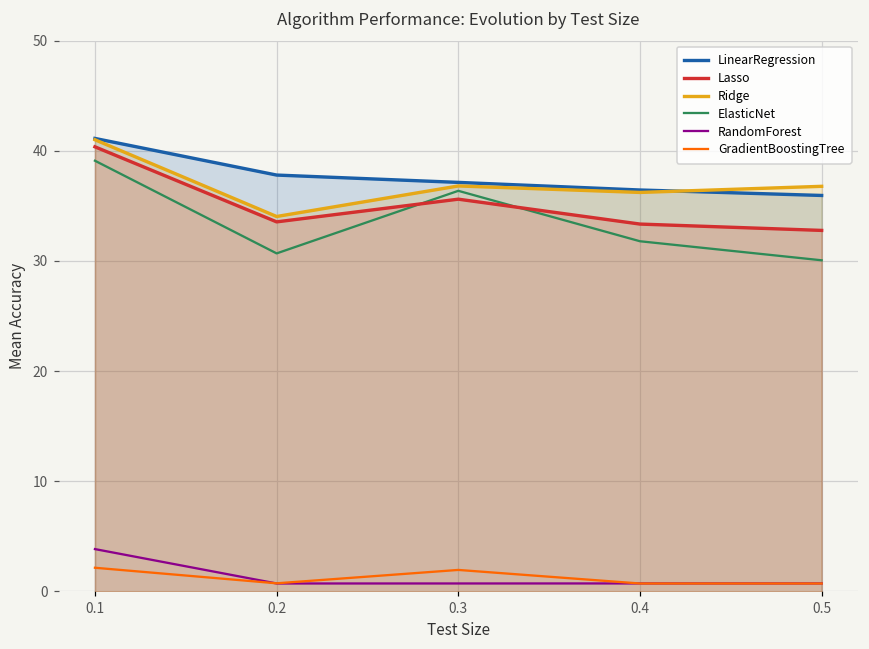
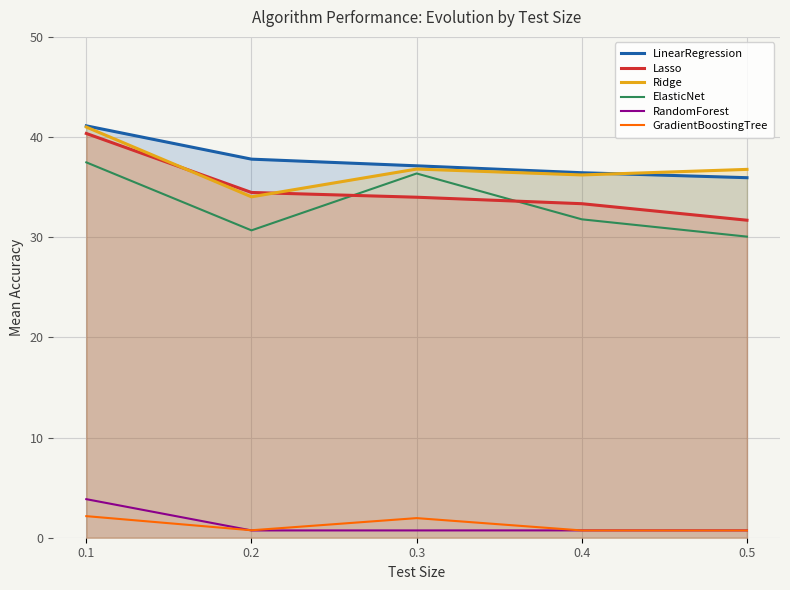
ElasticNet, 0.1: 39.1 -> 37.5
Lasso, 0.2: 33.5 -> 34.5
Lasso, 0.3: 35.6 -> 34.0
Lasso, 0.5: 32.8 -> 31.7
